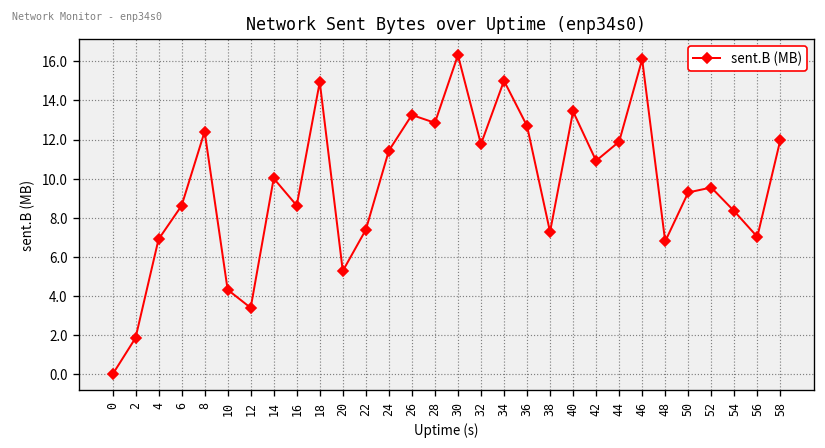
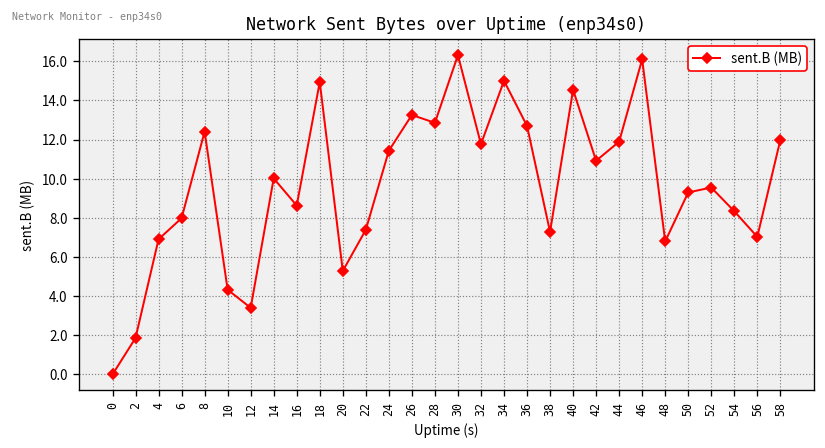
6: 8.6 -> 8.0
40: 13.4 -> 14.5
